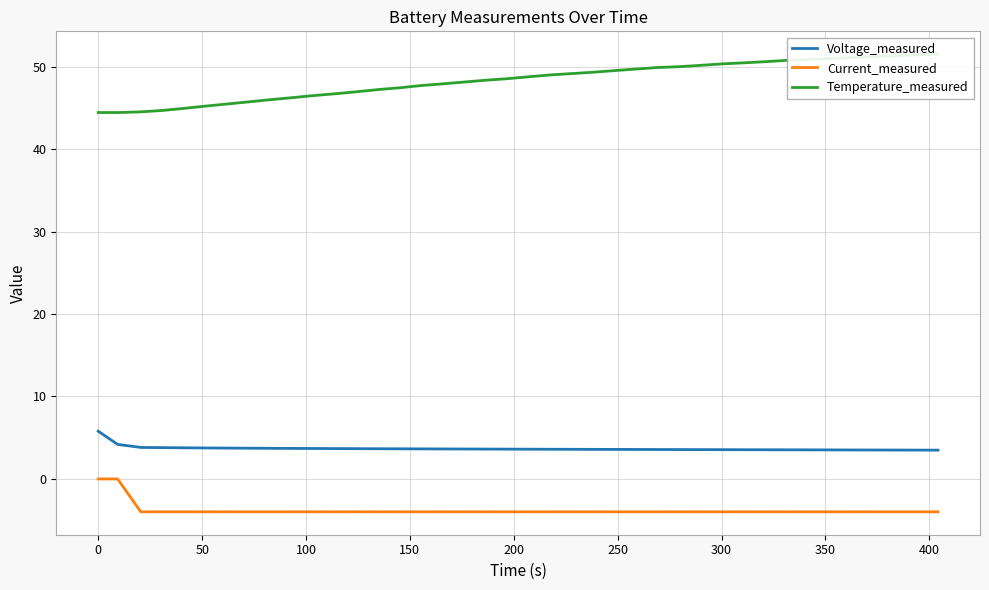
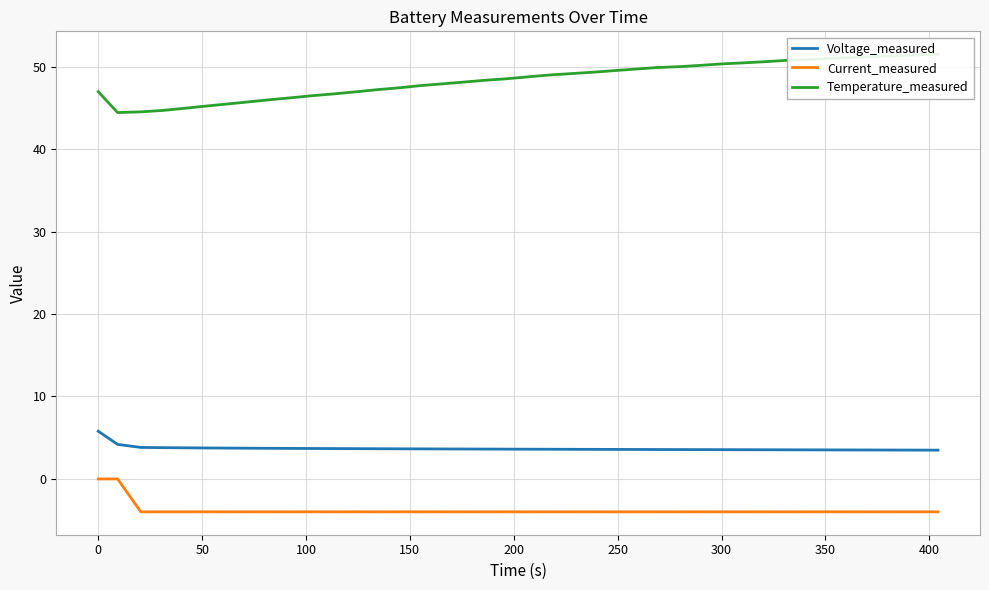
Temperature_measured, 0: 44 -> 47
